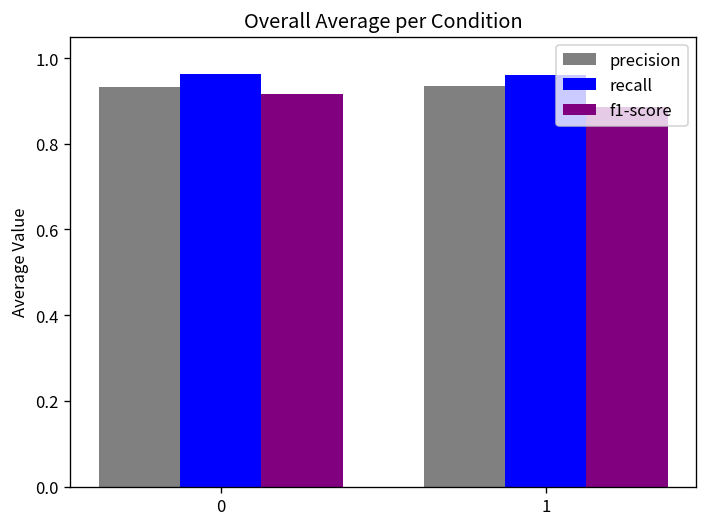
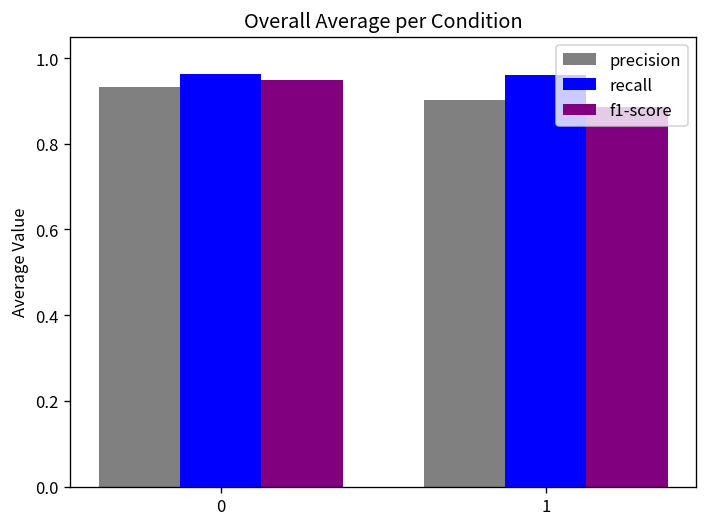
f1-score, 0: 0.92 -> 0.95
precision, 1: 0.94 -> 0.90
